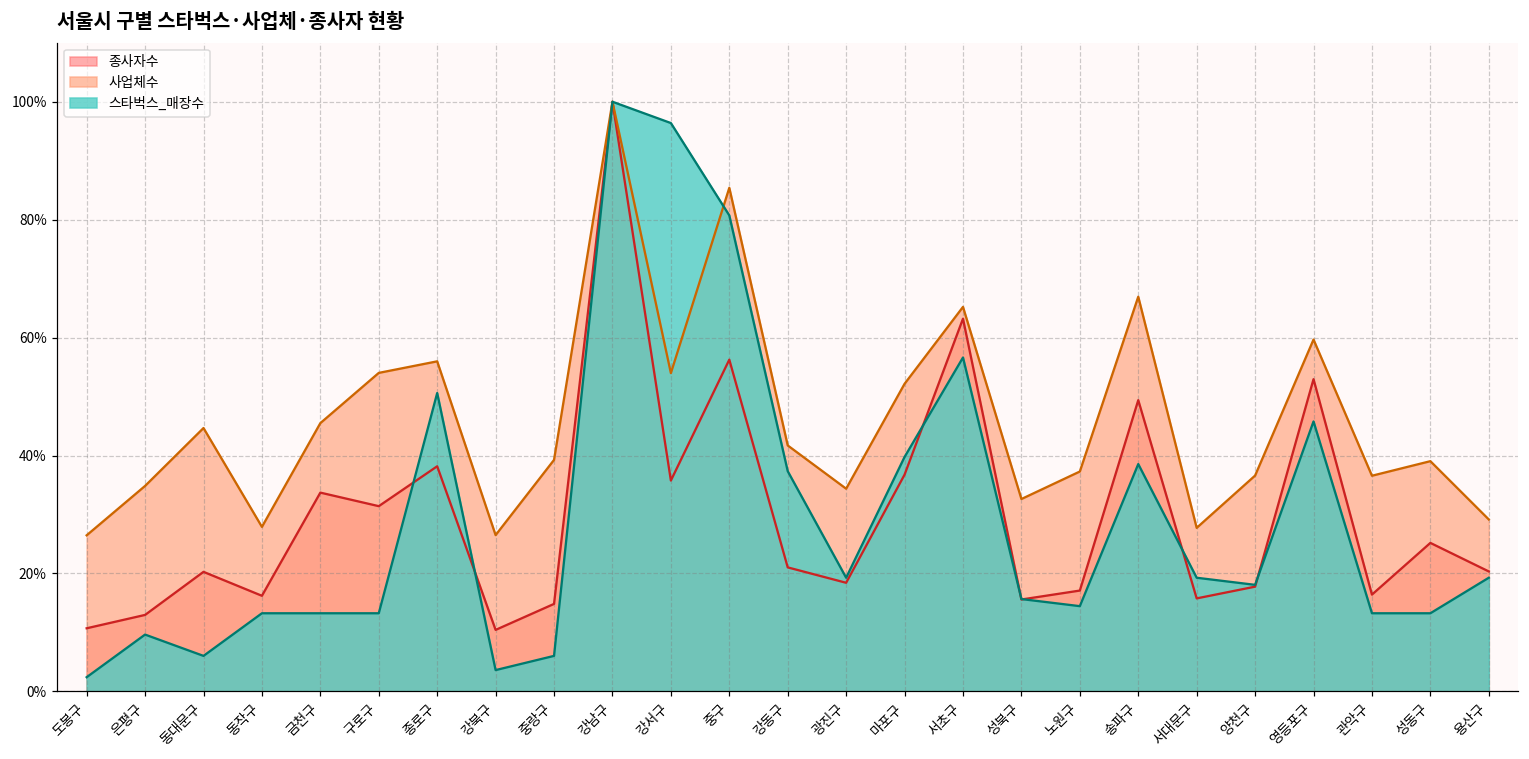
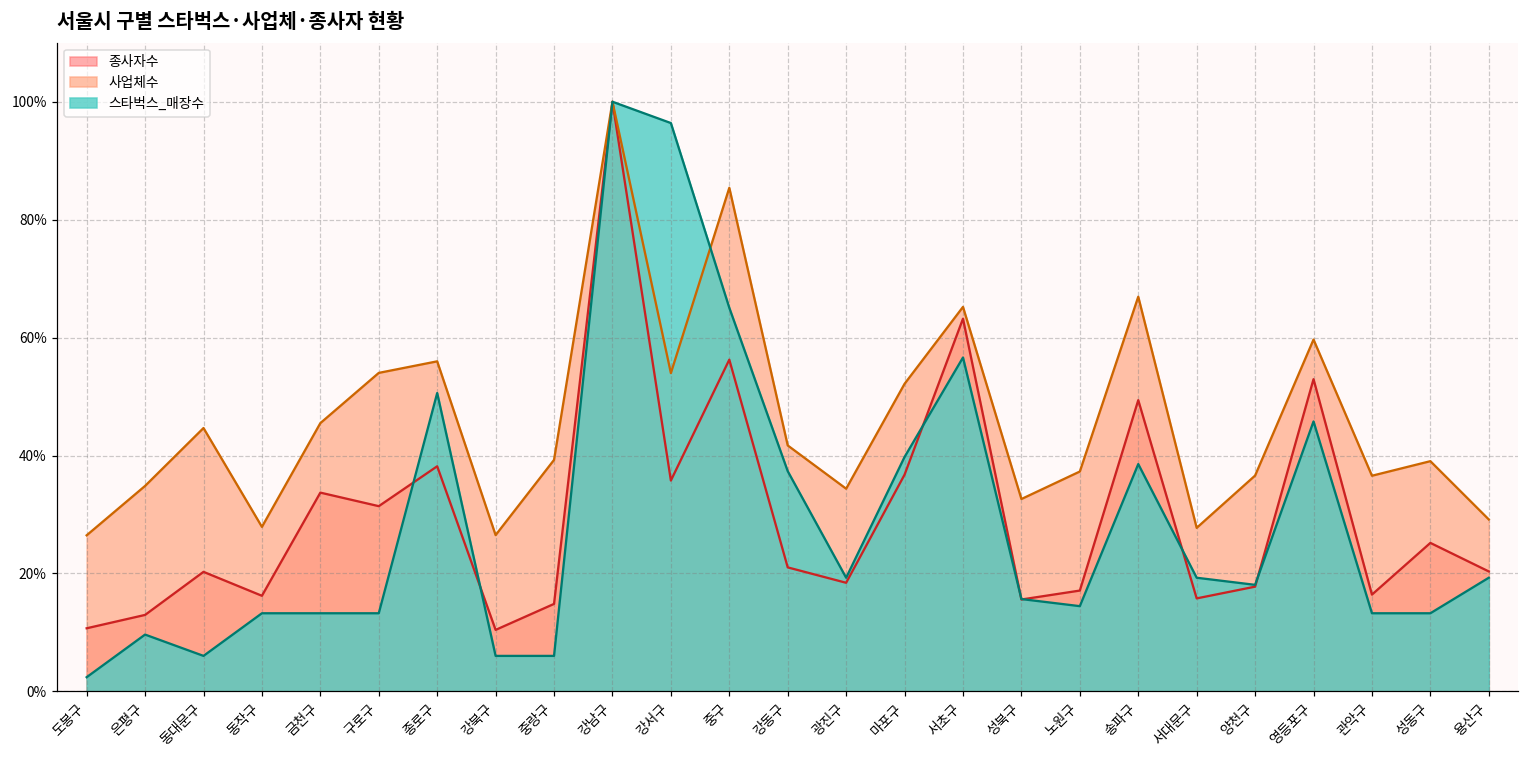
스타벅스_매장수, 강북구: 4% -> 6%
스타벅스_매장수, 중구: 81% -> 65%
